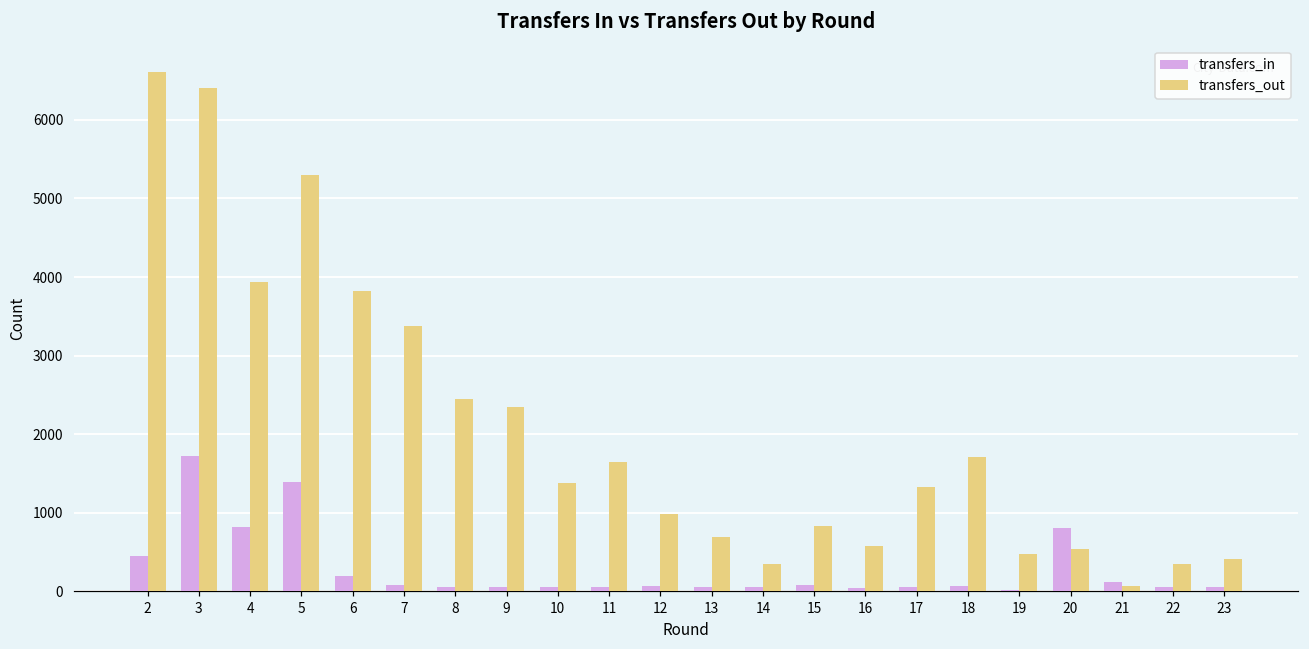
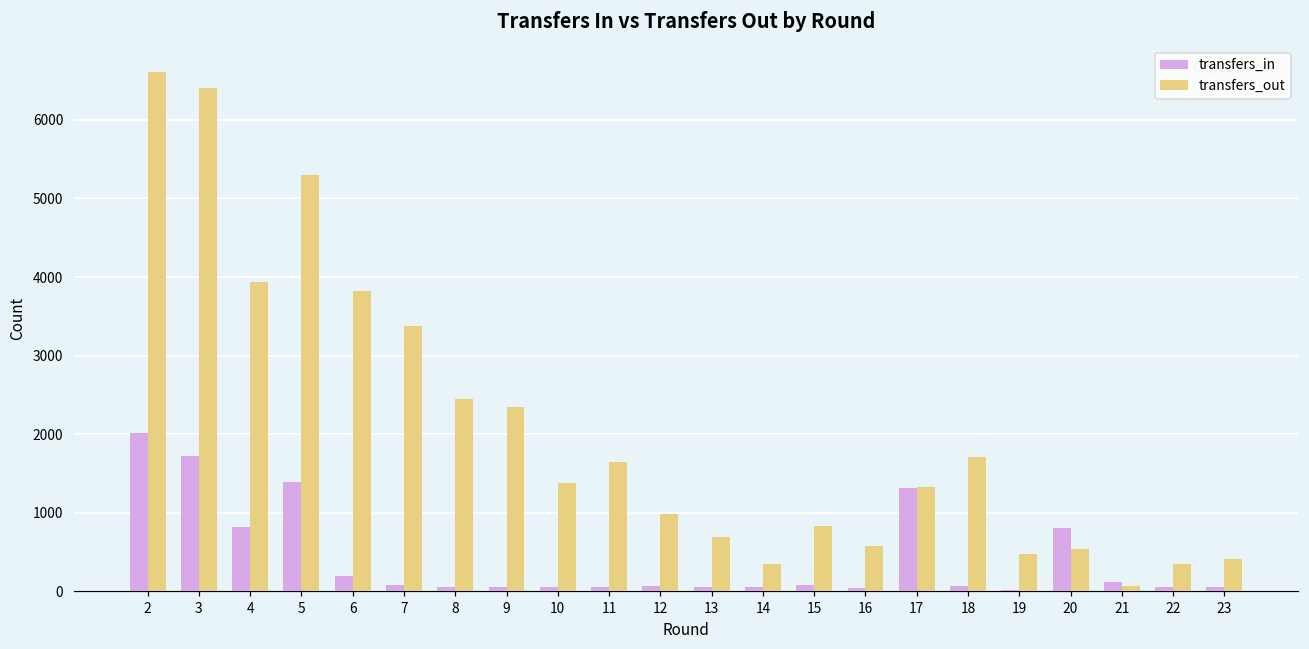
transfers_in, 2: 500 -> 2000
transfers_in, 17: 100 -> 1300
